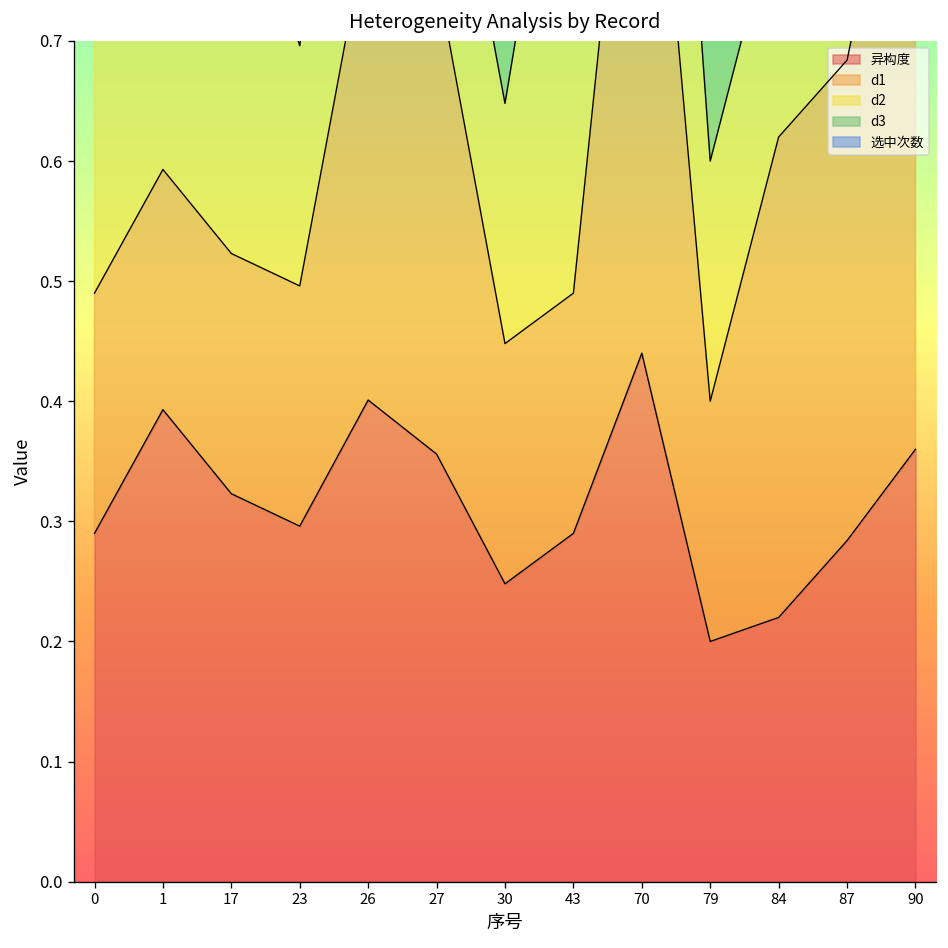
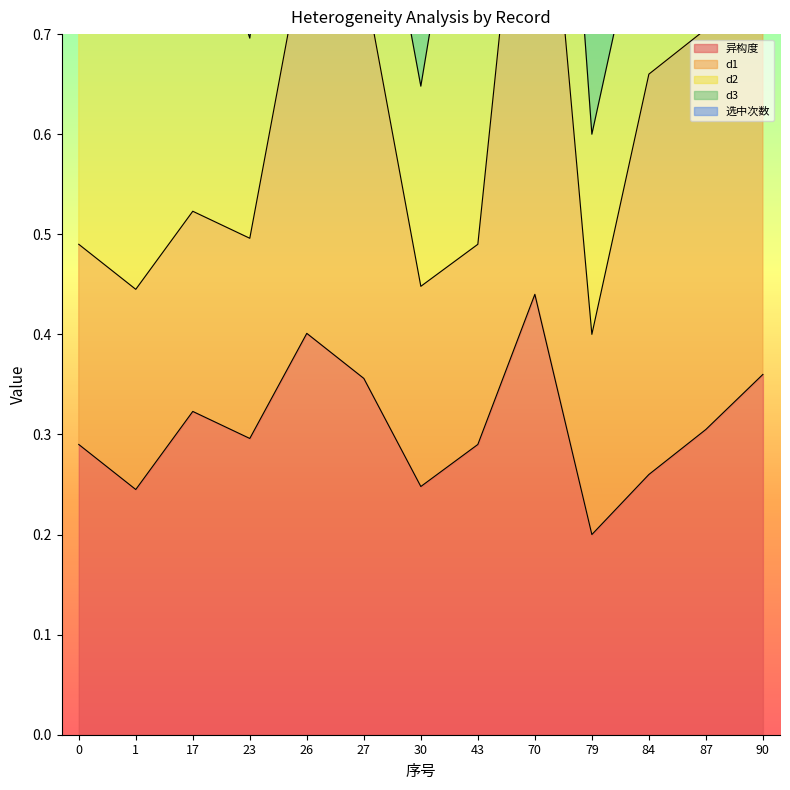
异构度, 1: 0.393 -> 0.245
异构度, 84: 0.22 -> 0.26
异构度, 87: 0.284 -> 0.305
